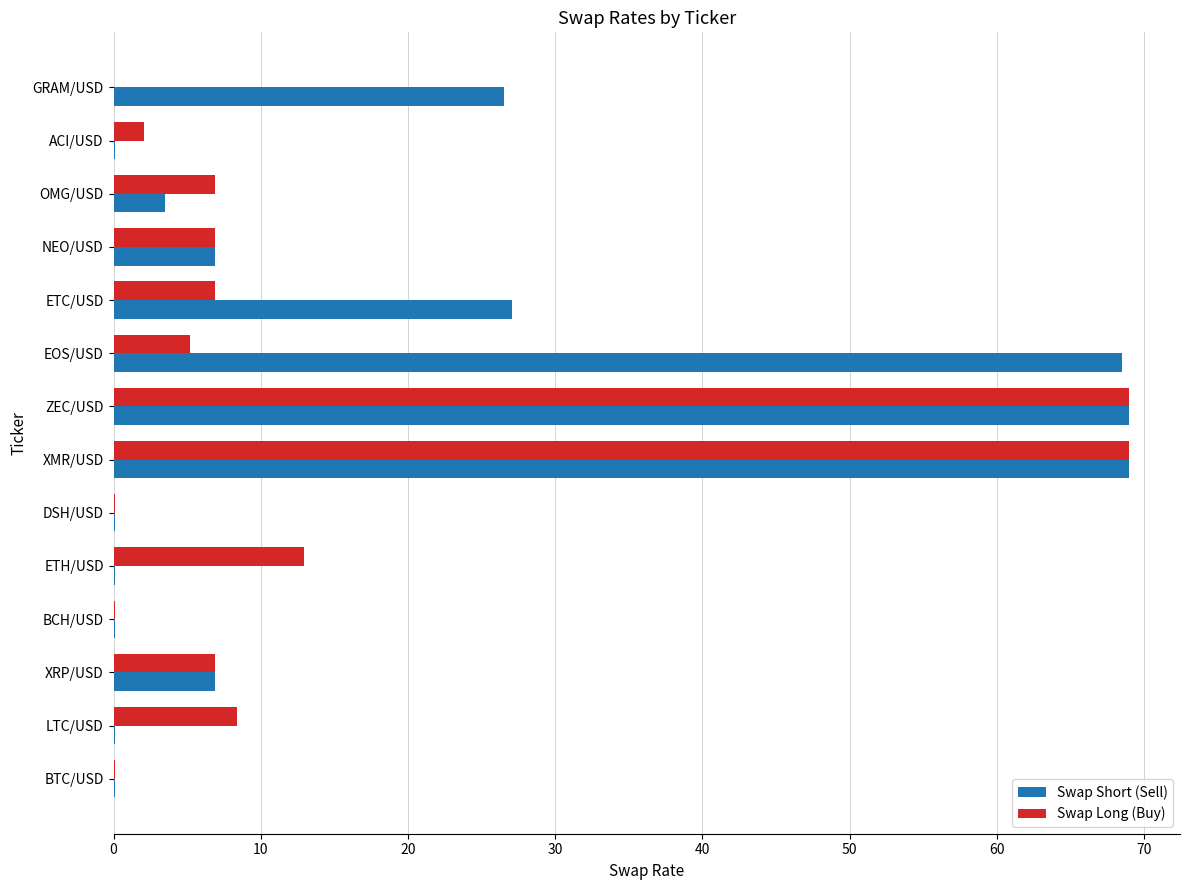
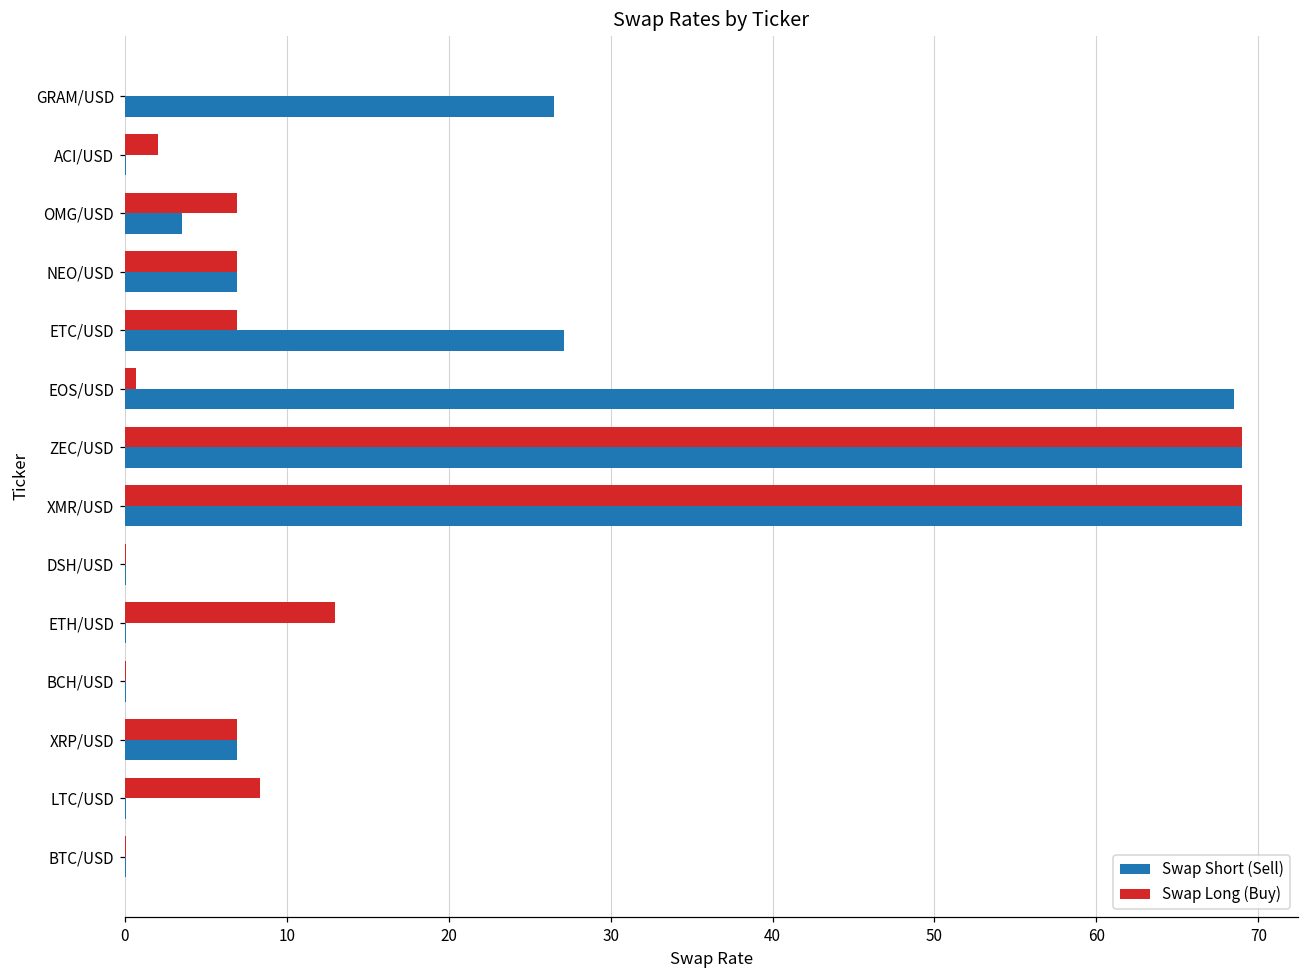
Swap Long (Buy), EOS/USD: 5.2 -> 0.7
